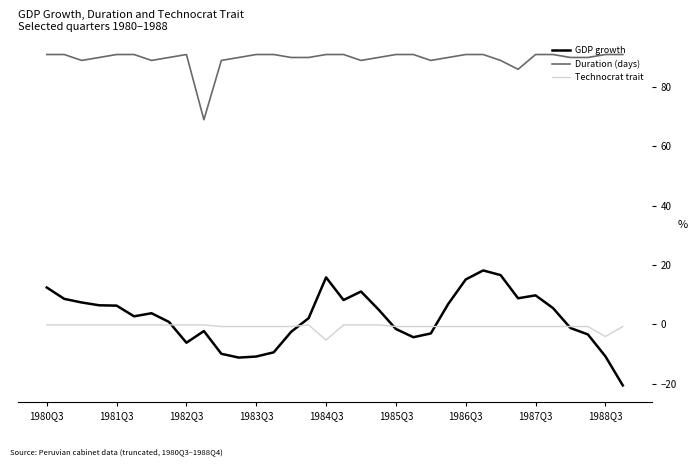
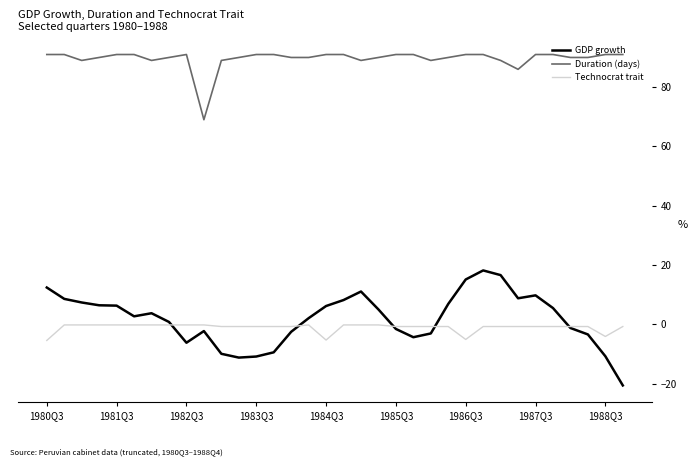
Technocrat trait, 1980Q3: 0 -> -5
GDP growth, 1984Q3: 16 -> 6
Technocrat trait, 1986Q3: -1 -> -5
